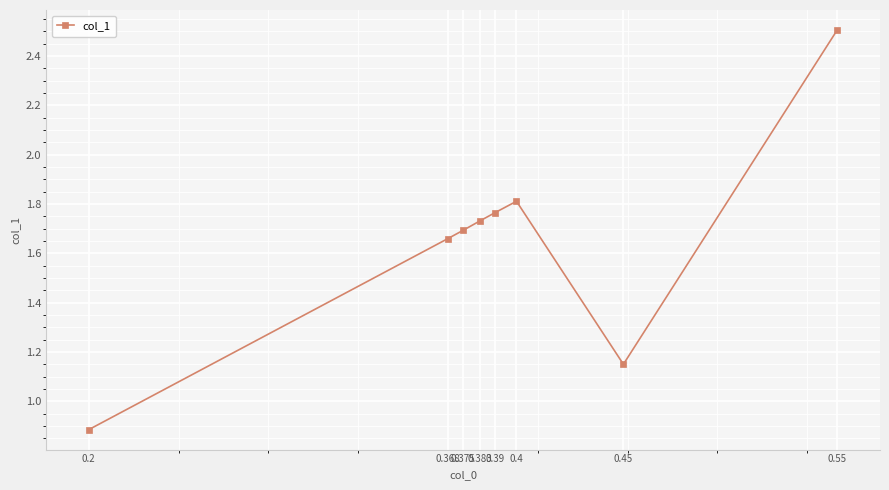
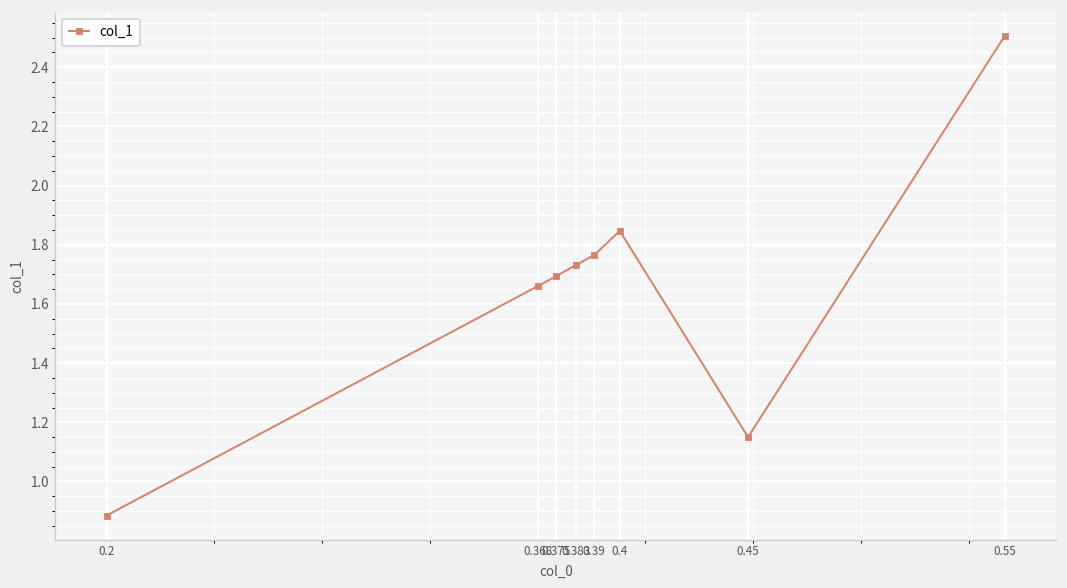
0.4: 1.81 -> 1.85
